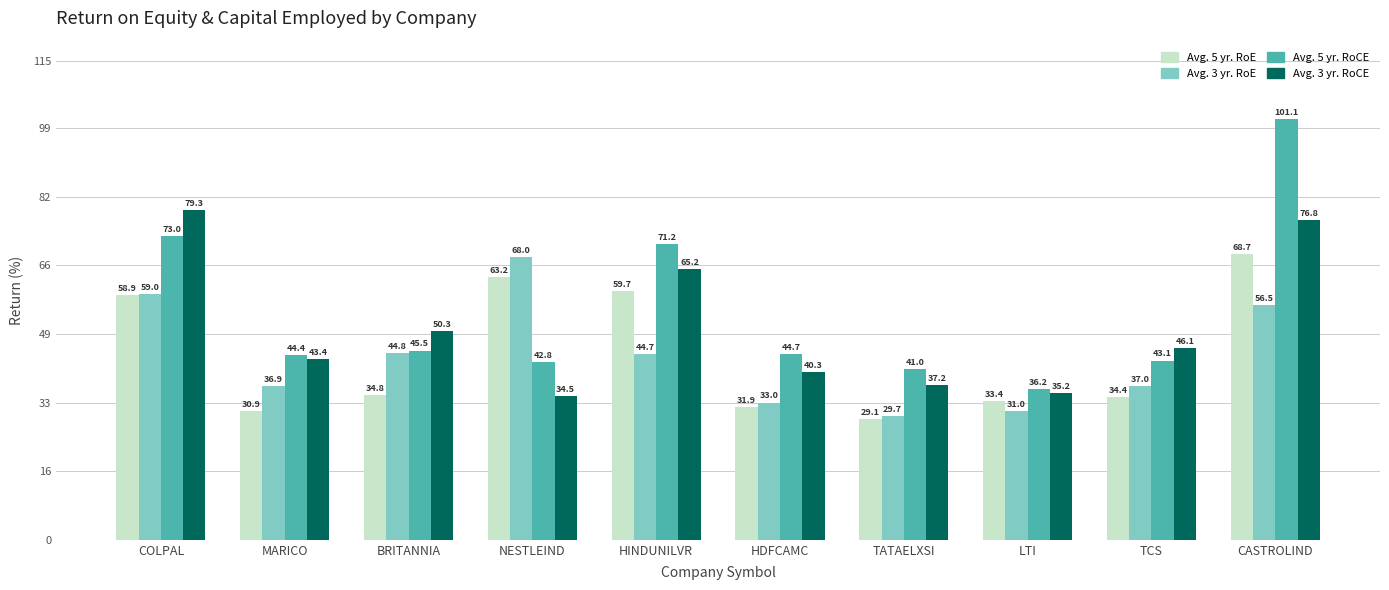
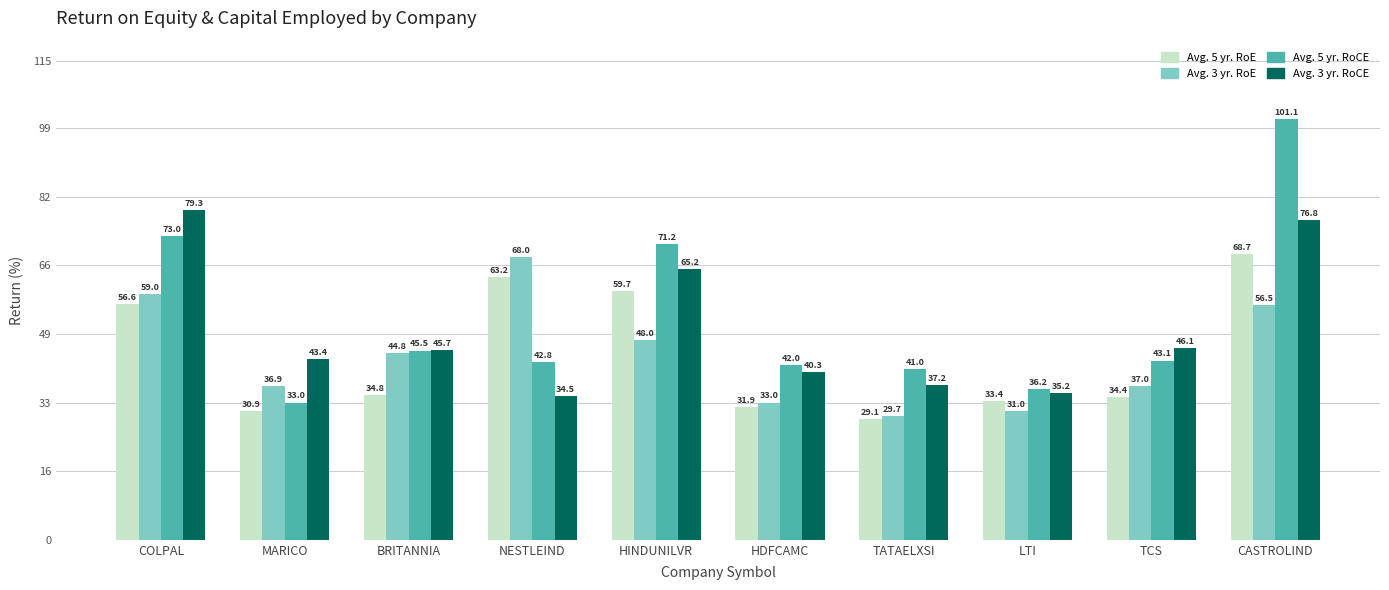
Avg. 5 yr. RoE, COLPAL: 58.9 -> 56.6
Avg. 5 yr. RoCE, MARICO: 44.4 -> 33.0
Avg. 3 yr. RoCE, BRITANNIA: 50.3 -> 45.7
Avg. 3 yr. RoE, HINDUNILVR: 44.7 -> 48.0
Avg. 5 yr. RoCE, HDFCAMC: 44.7 -> 42.0
